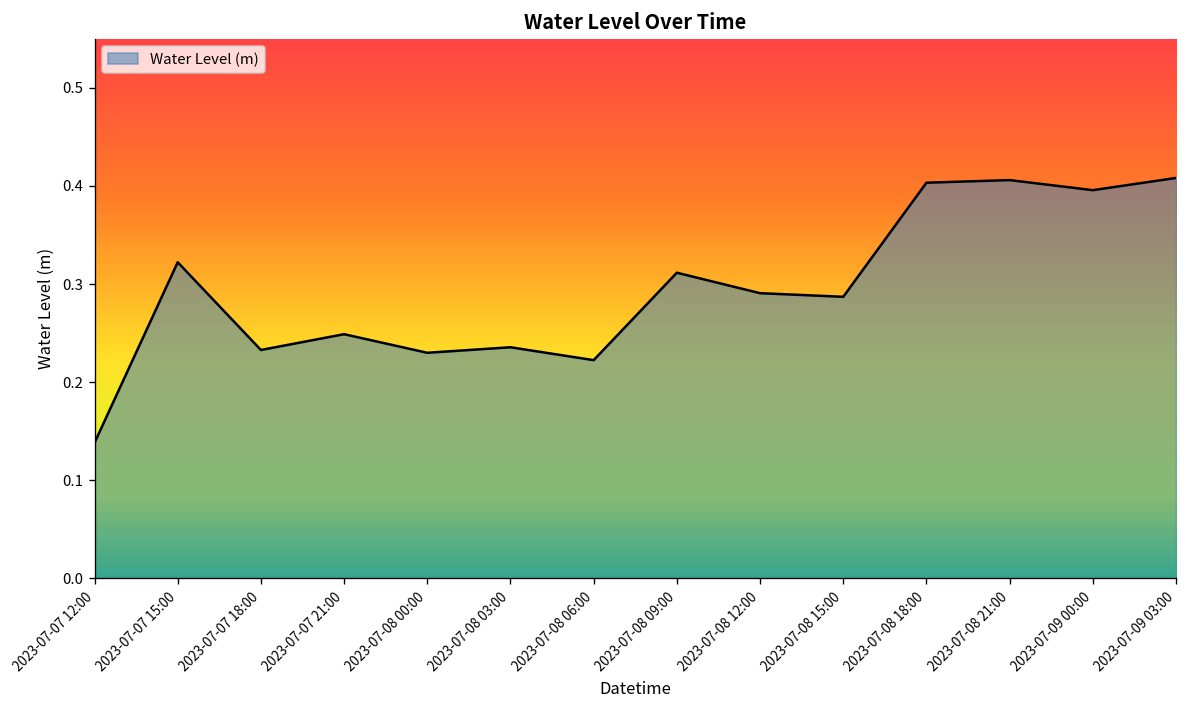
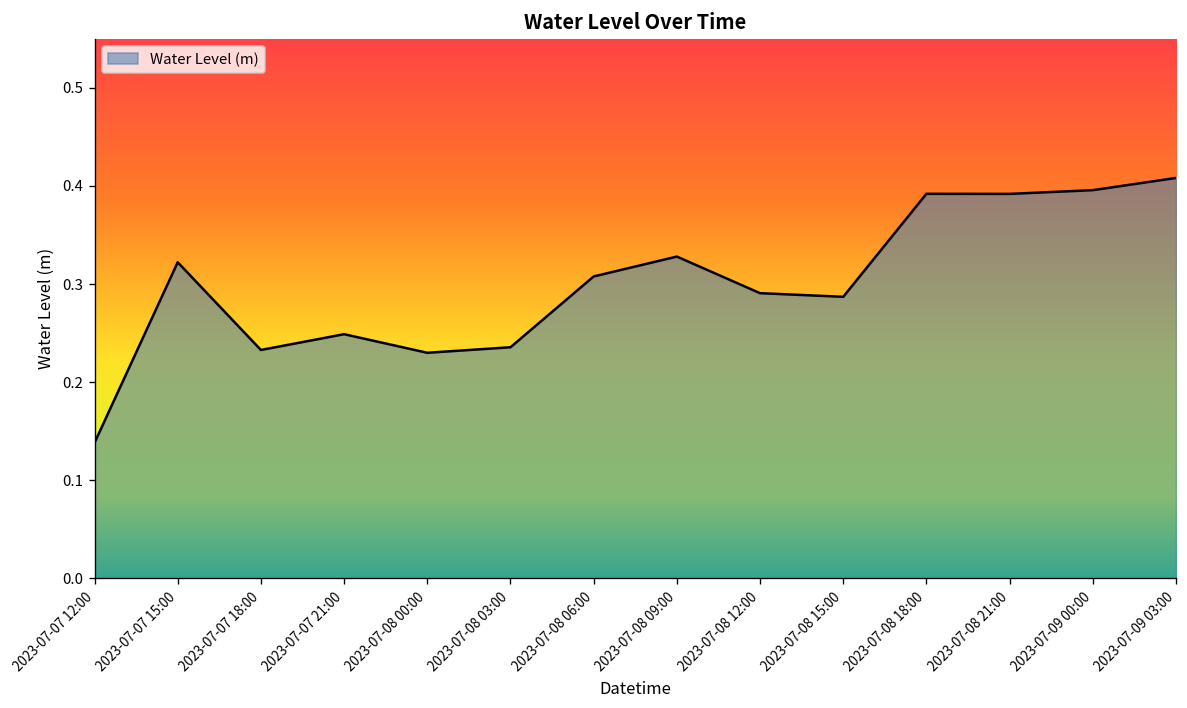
2023-07-08 06:00: 0.22 -> 0.31
2023-07-08 09:00: 0.31 -> 0.33
2023-07-08 18:00: 0.40 -> 0.39
2023-07-08 21:00: 0.41 -> 0.39
